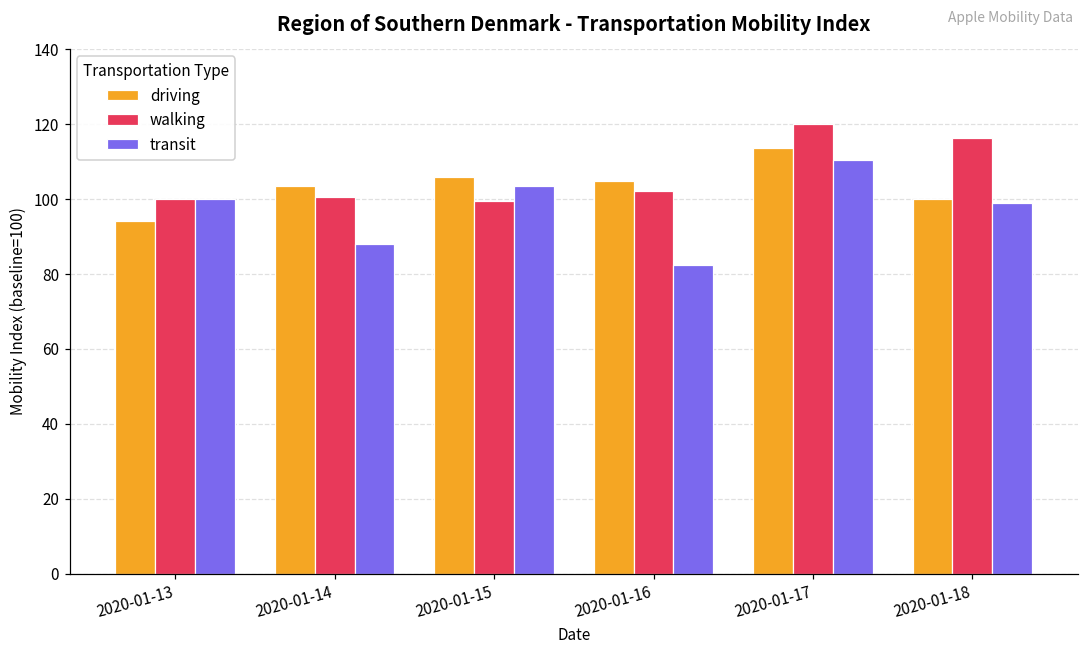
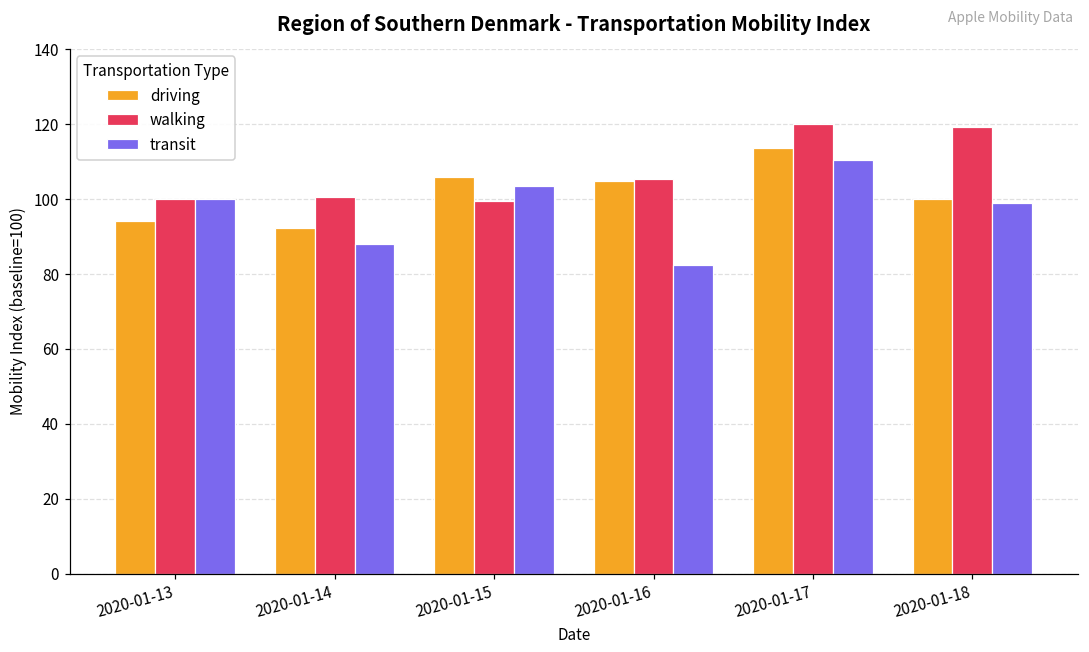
driving, 2020-01-14: 103 -> 92
walking, 2020-01-16: 102 -> 105
walking, 2020-01-18: 116 -> 119
